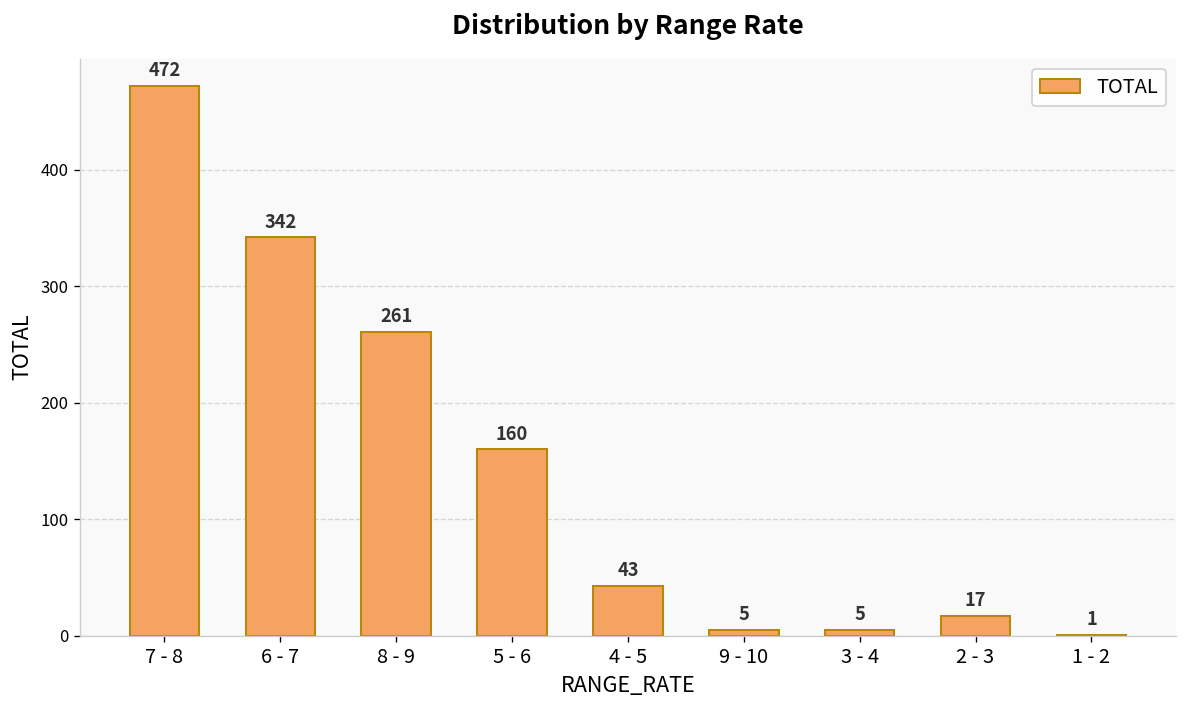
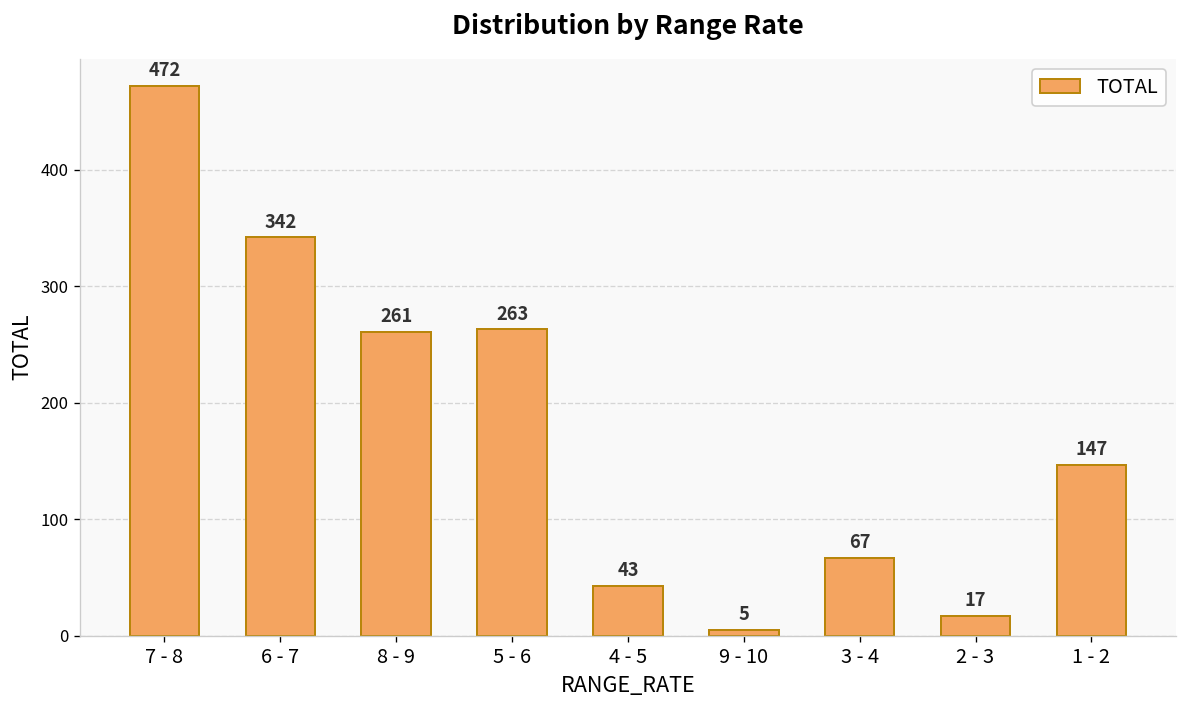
5 - 6: 160 -> 263
3 - 4: 5 -> 67
1 - 2: 1 -> 147
